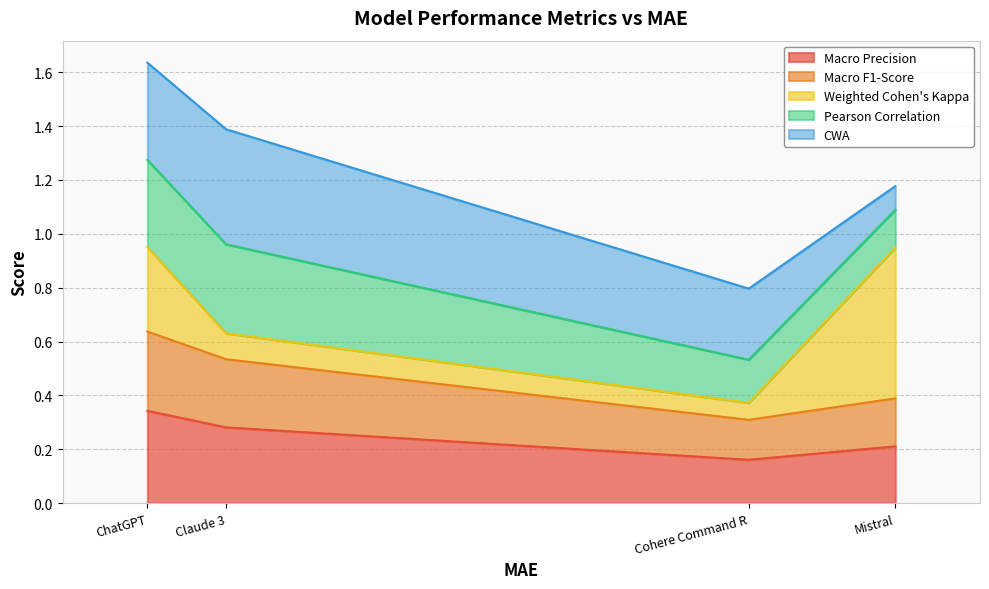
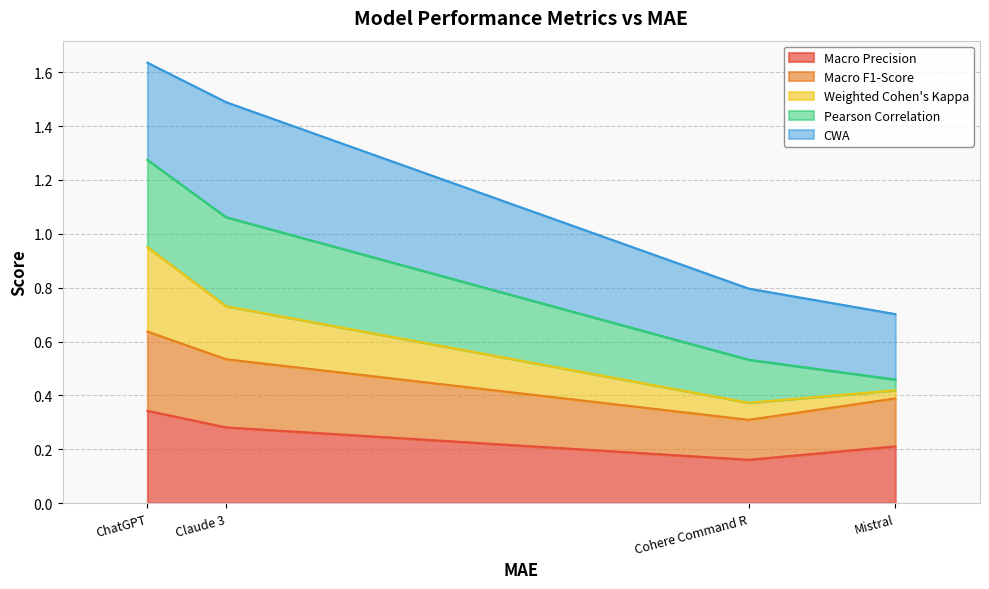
Weighted Cohen's Kappa, Claude 3: 0.10 -> 0.20
Weighted Cohen's Kappa, Mistral: 0.56 -> 0.03
Pearson Correlation, Mistral: 0.14 -> 0.04
CWA, Mistral: 0.09 -> 0.24
